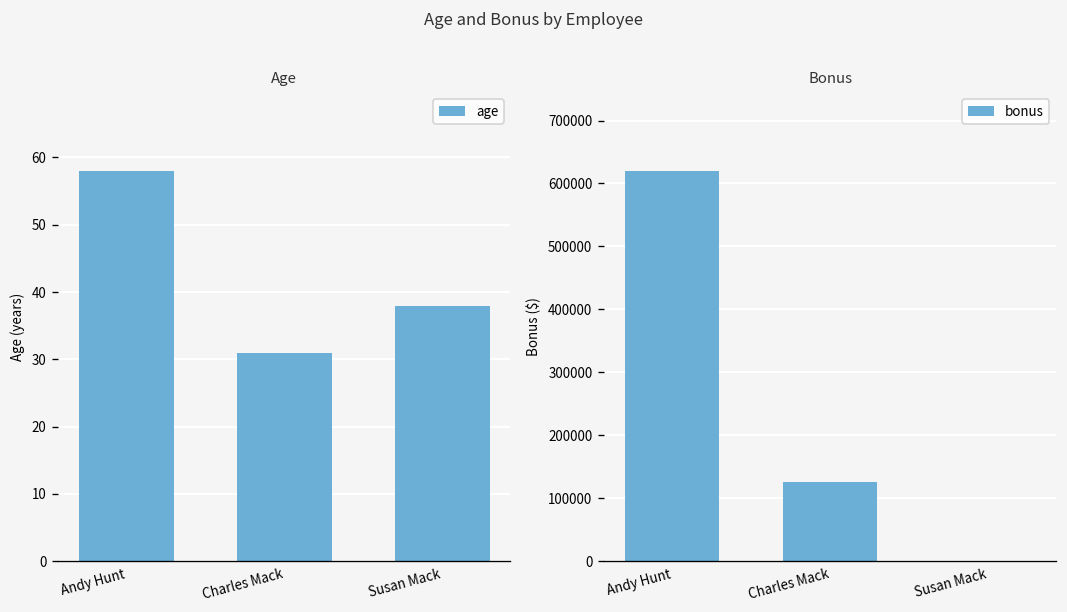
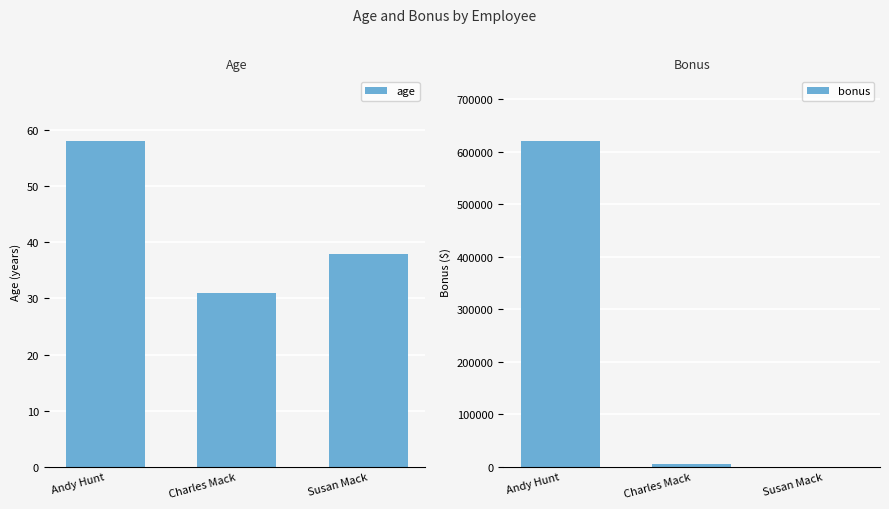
Bonus, Charles Mack: 130000 -> 0
